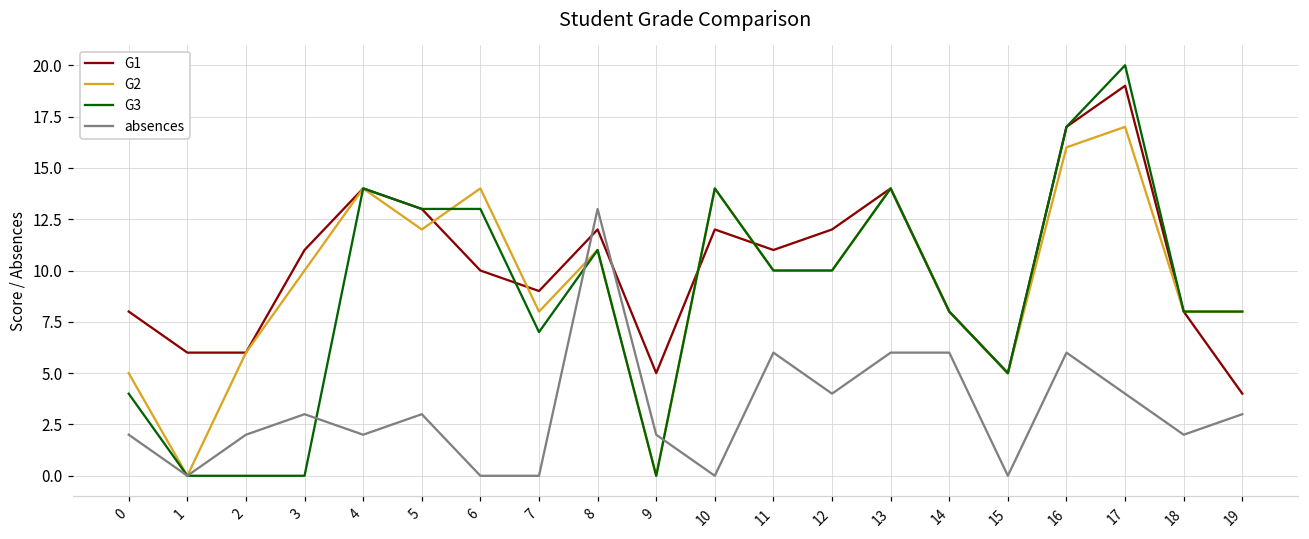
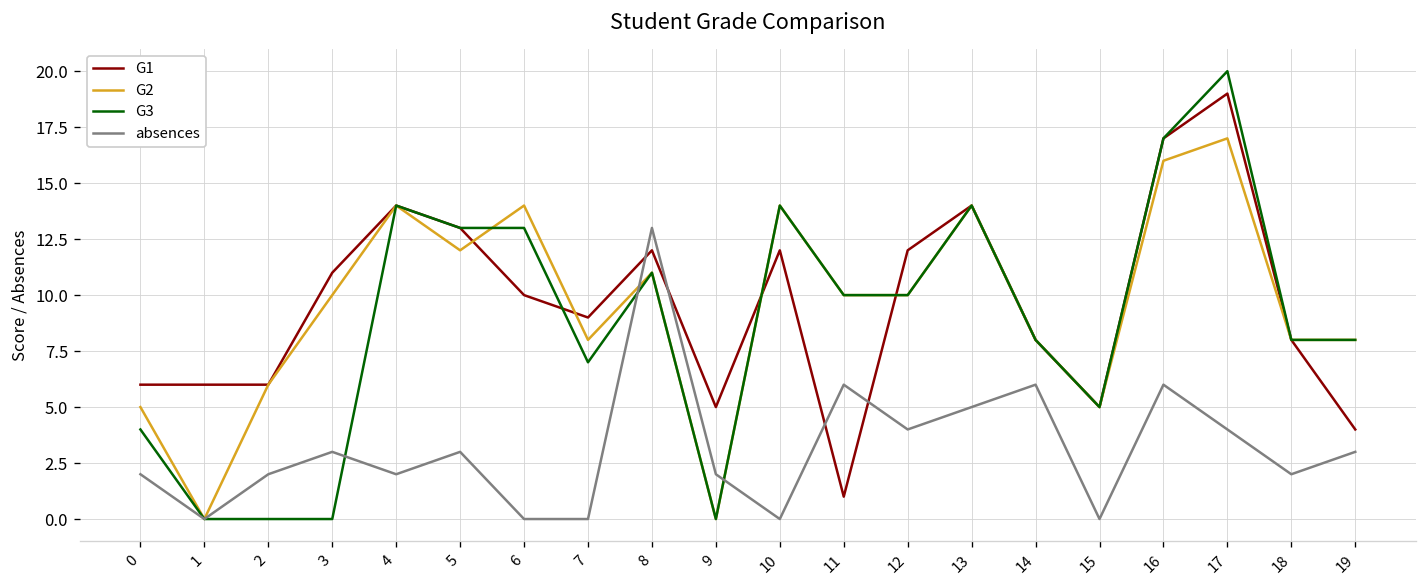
G1, 0: 8 -> 6
G1, 11: 11 -> 1
absences, 13: 6 -> 5
